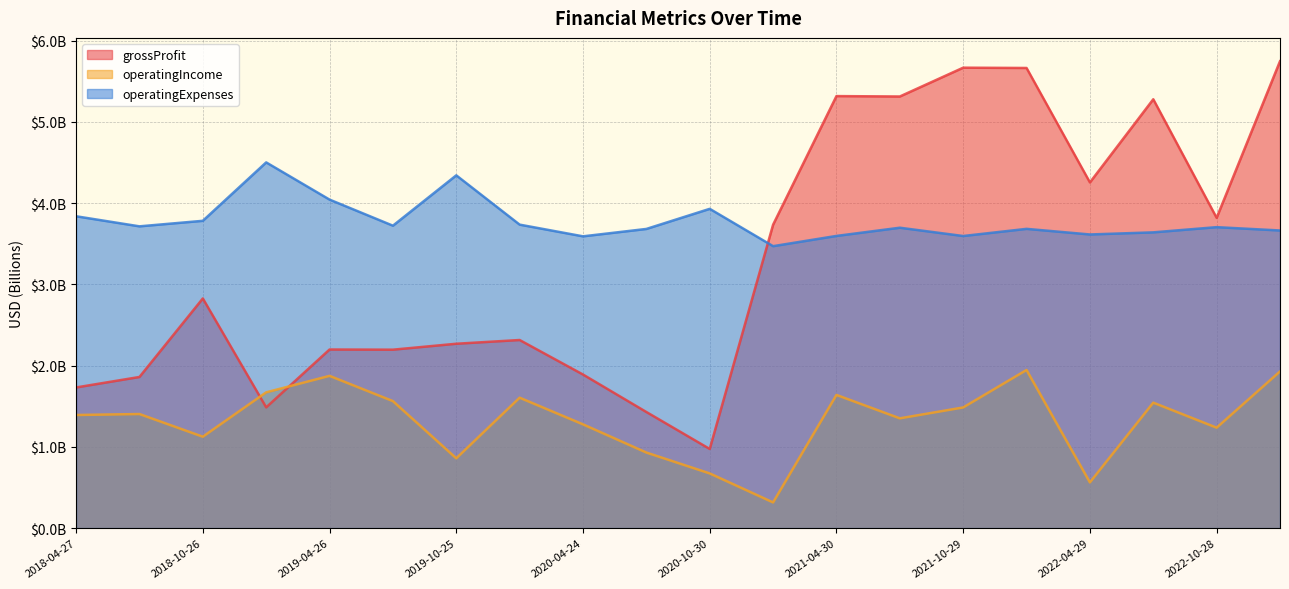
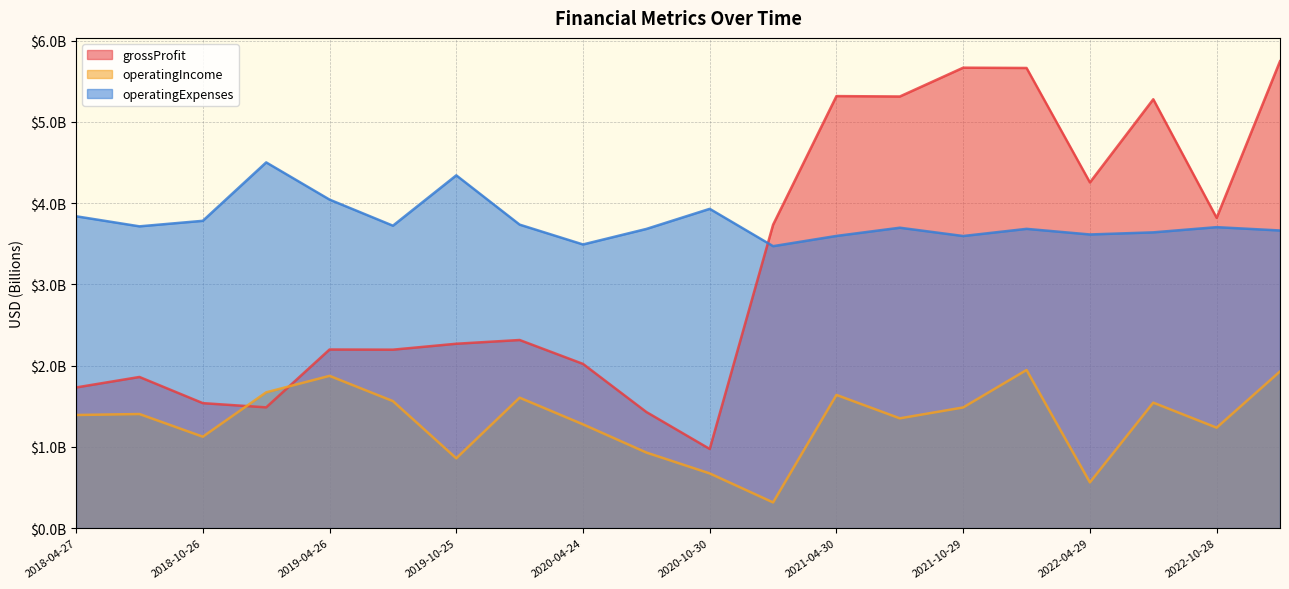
grossProfit, 2018-10-26: $2800000000 -> $1500000000
grossProfit, 2020-04-24: $1900000000 -> $2000000000
operatingExpenses, 2020-04-24: $3600000000 -> $3500000000
